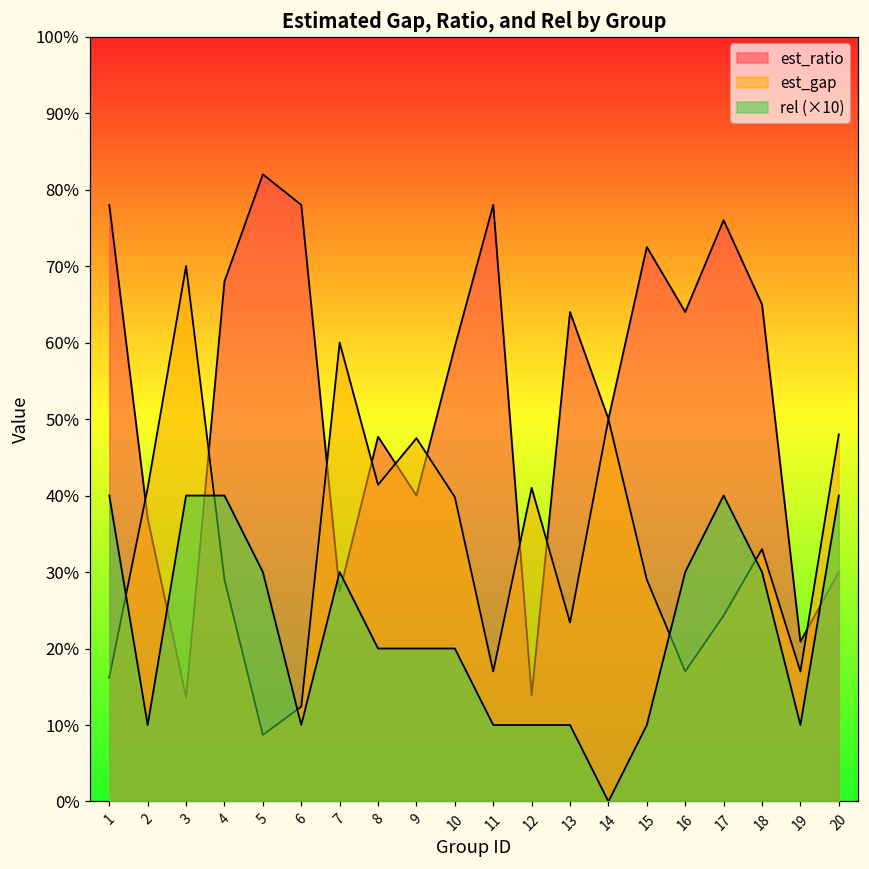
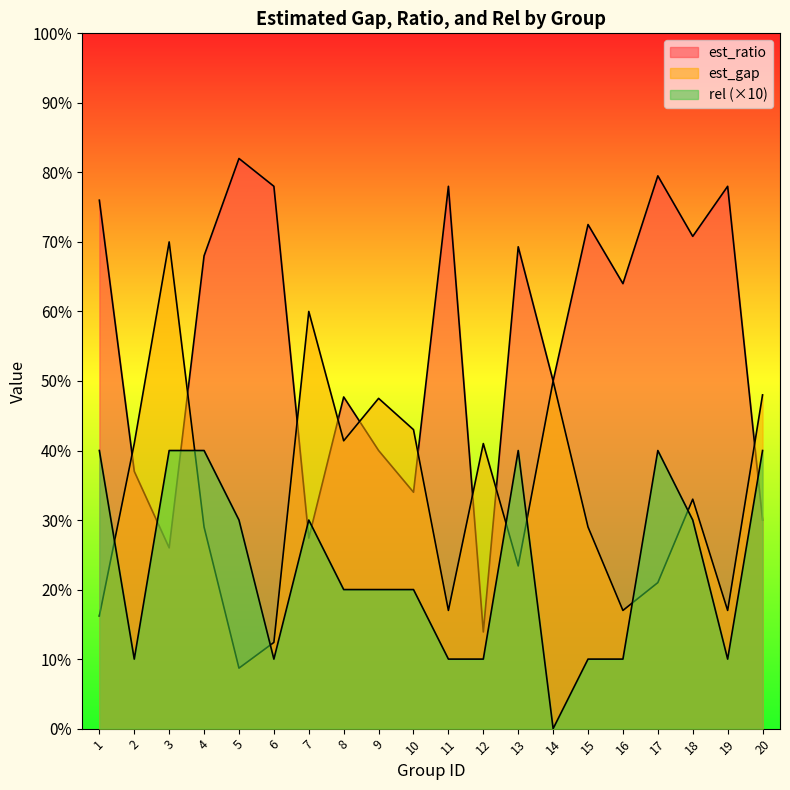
est_ratio, 1: 78% -> 76%
est_ratio, 3: 14% -> 26%
est_ratio, 10: 60% -> 34%
est_gap, 10: 40% -> 43%
est_ratio, 13: 64% -> 69%
rel (×10), 13: 10% -> 40%
rel (×10), 16: 30% -> 10%
est_ratio, 17: 76% -> 80%
est_gap, 17: 24% -> 21%
est_ratio, 18: 65% -> 71%
est_ratio, 19: 21% -> 78%
